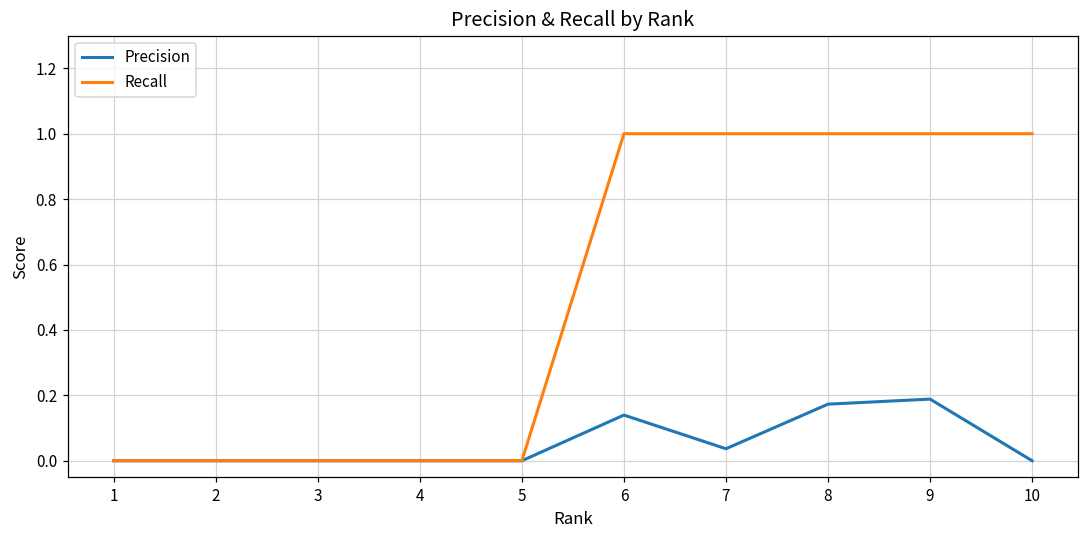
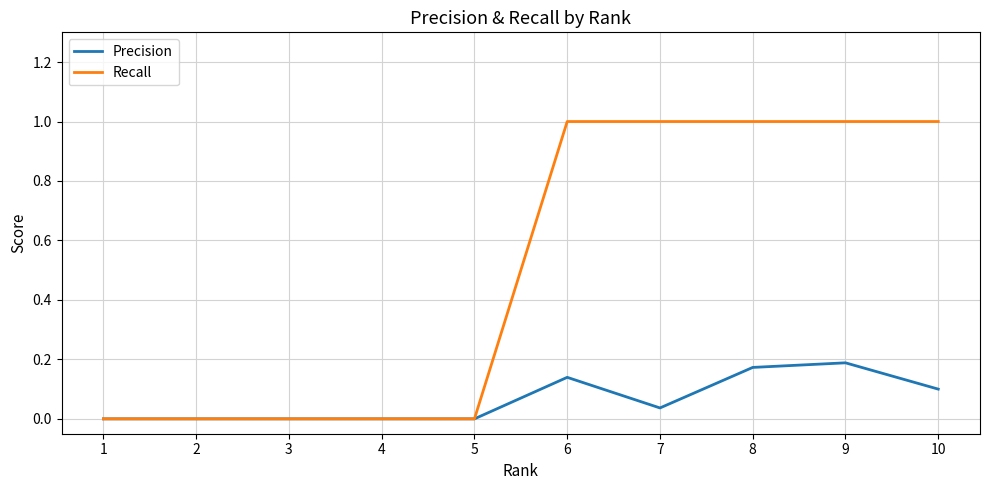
Precision, 10: 0.0 -> 0.1
